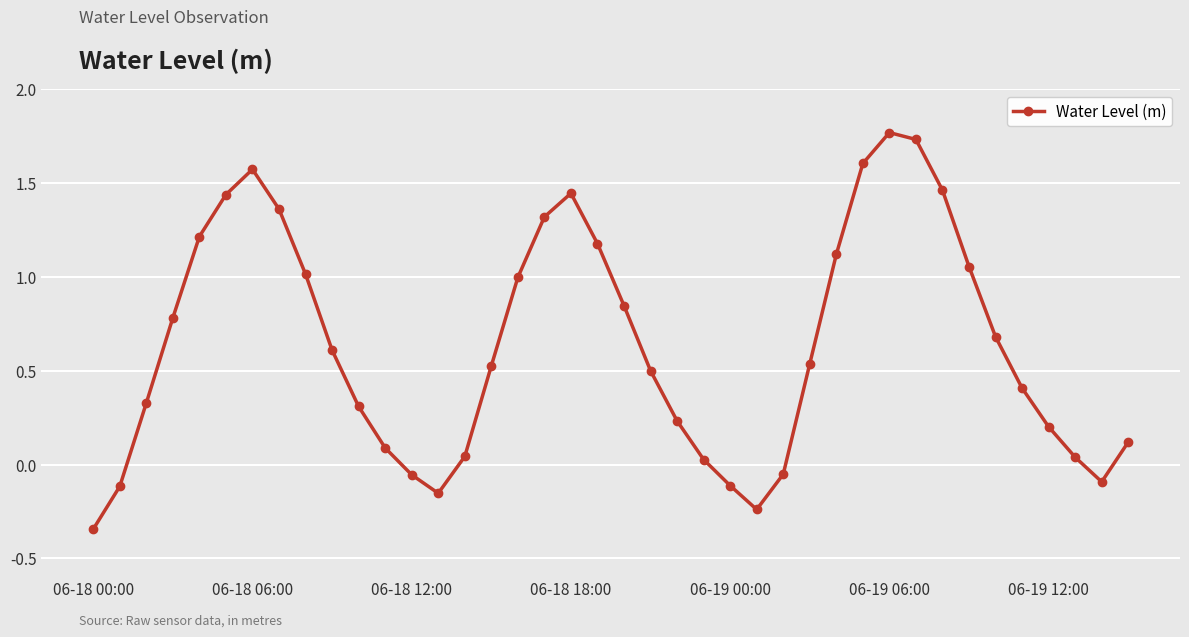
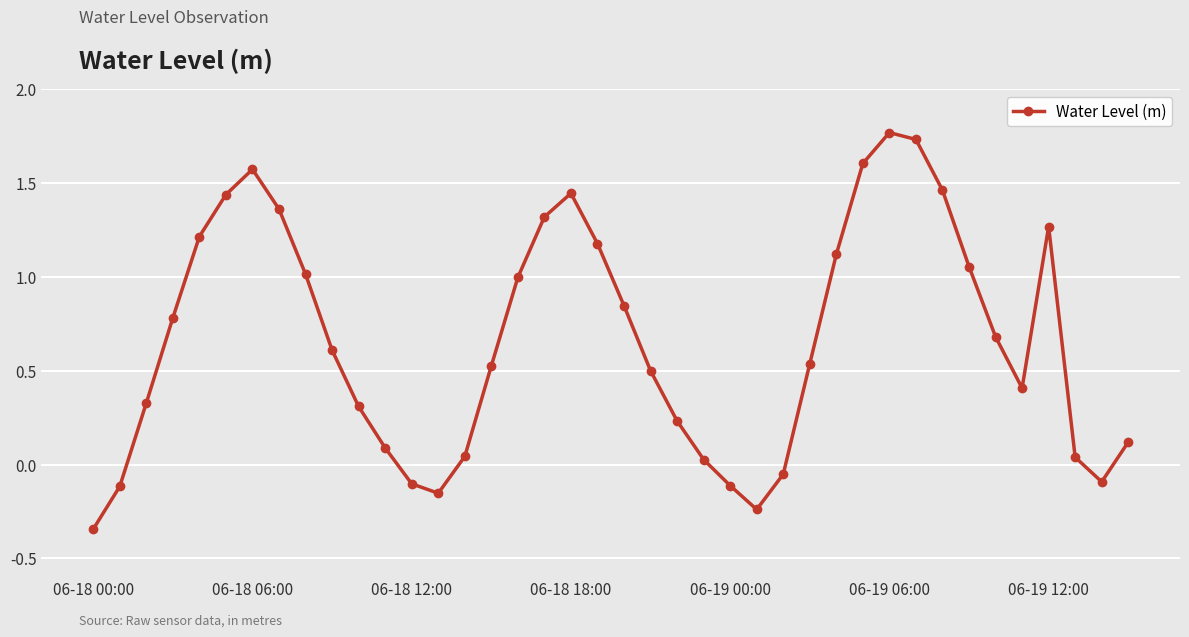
06-18 12:00: -0.05 -> -0.10
06-19 12:00: 0.20 -> 1.27
